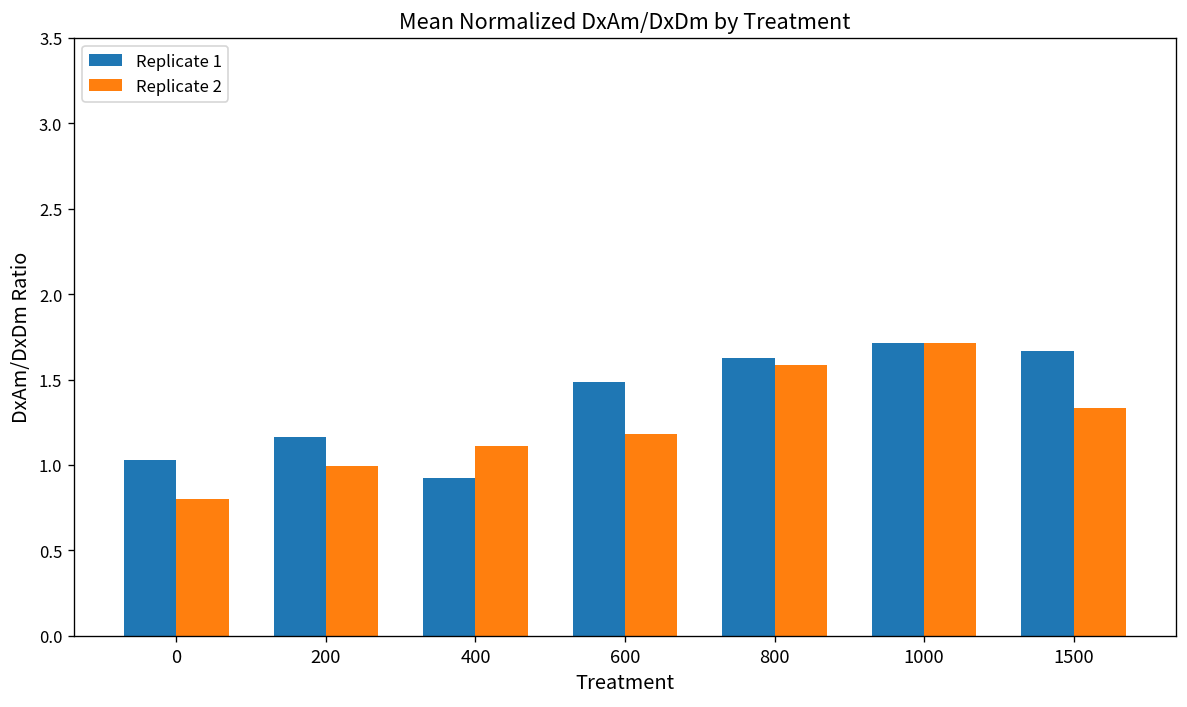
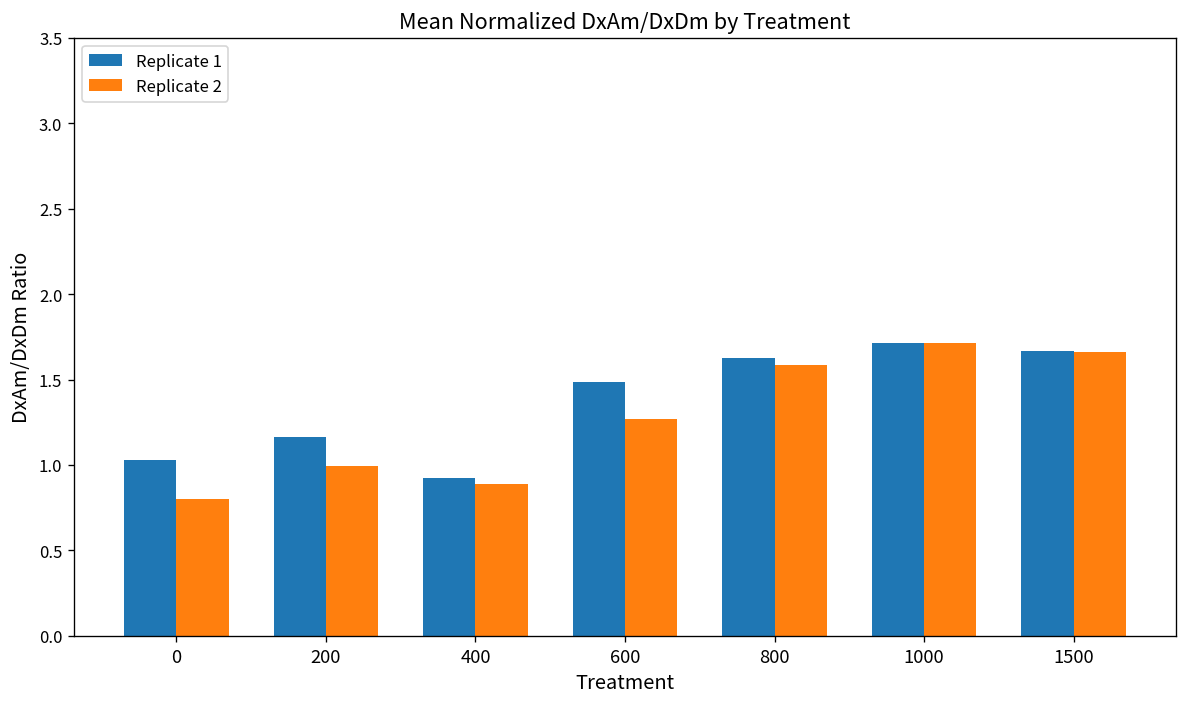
Replicate 2, 400: 1.11 -> 0.89
Replicate 2, 600: 1.18 -> 1.27
Replicate 2, 1500: 1.33 -> 1.66
